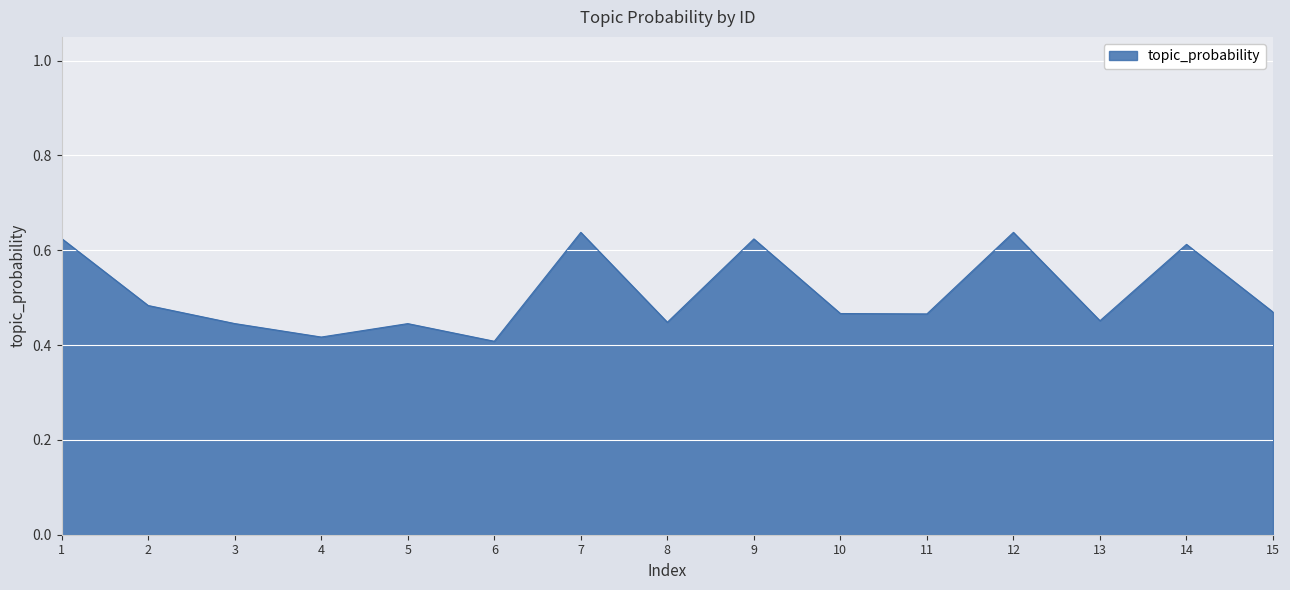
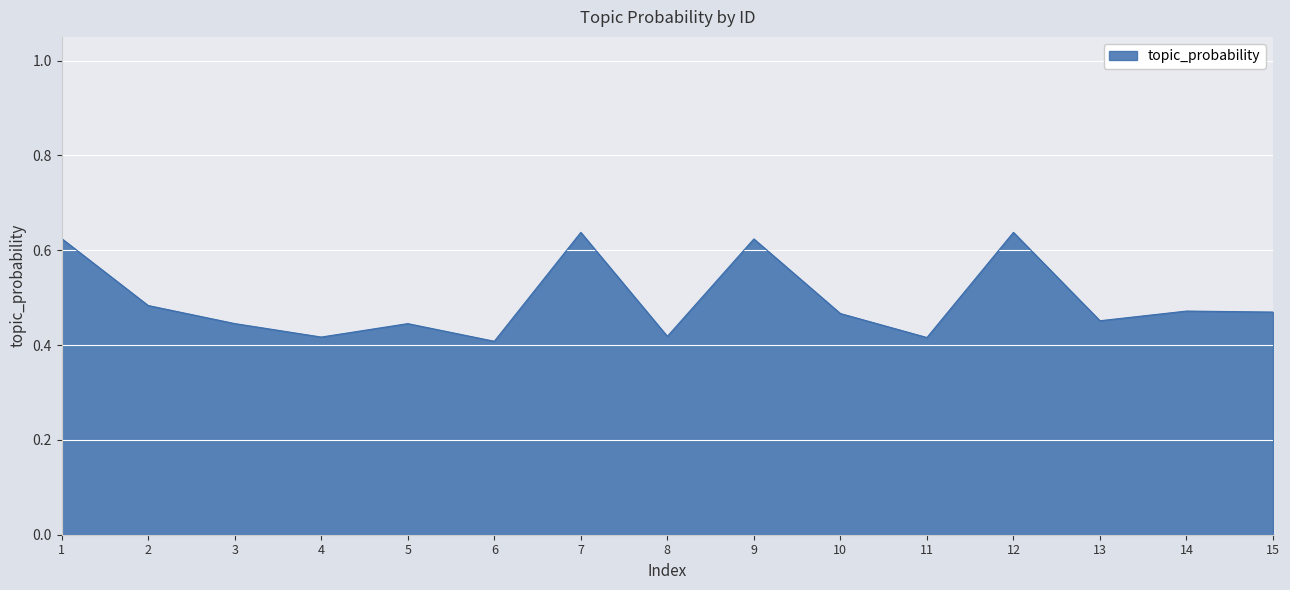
8: 0.45 -> 0.42
11: 0.47 -> 0.42
14: 0.61 -> 0.47
